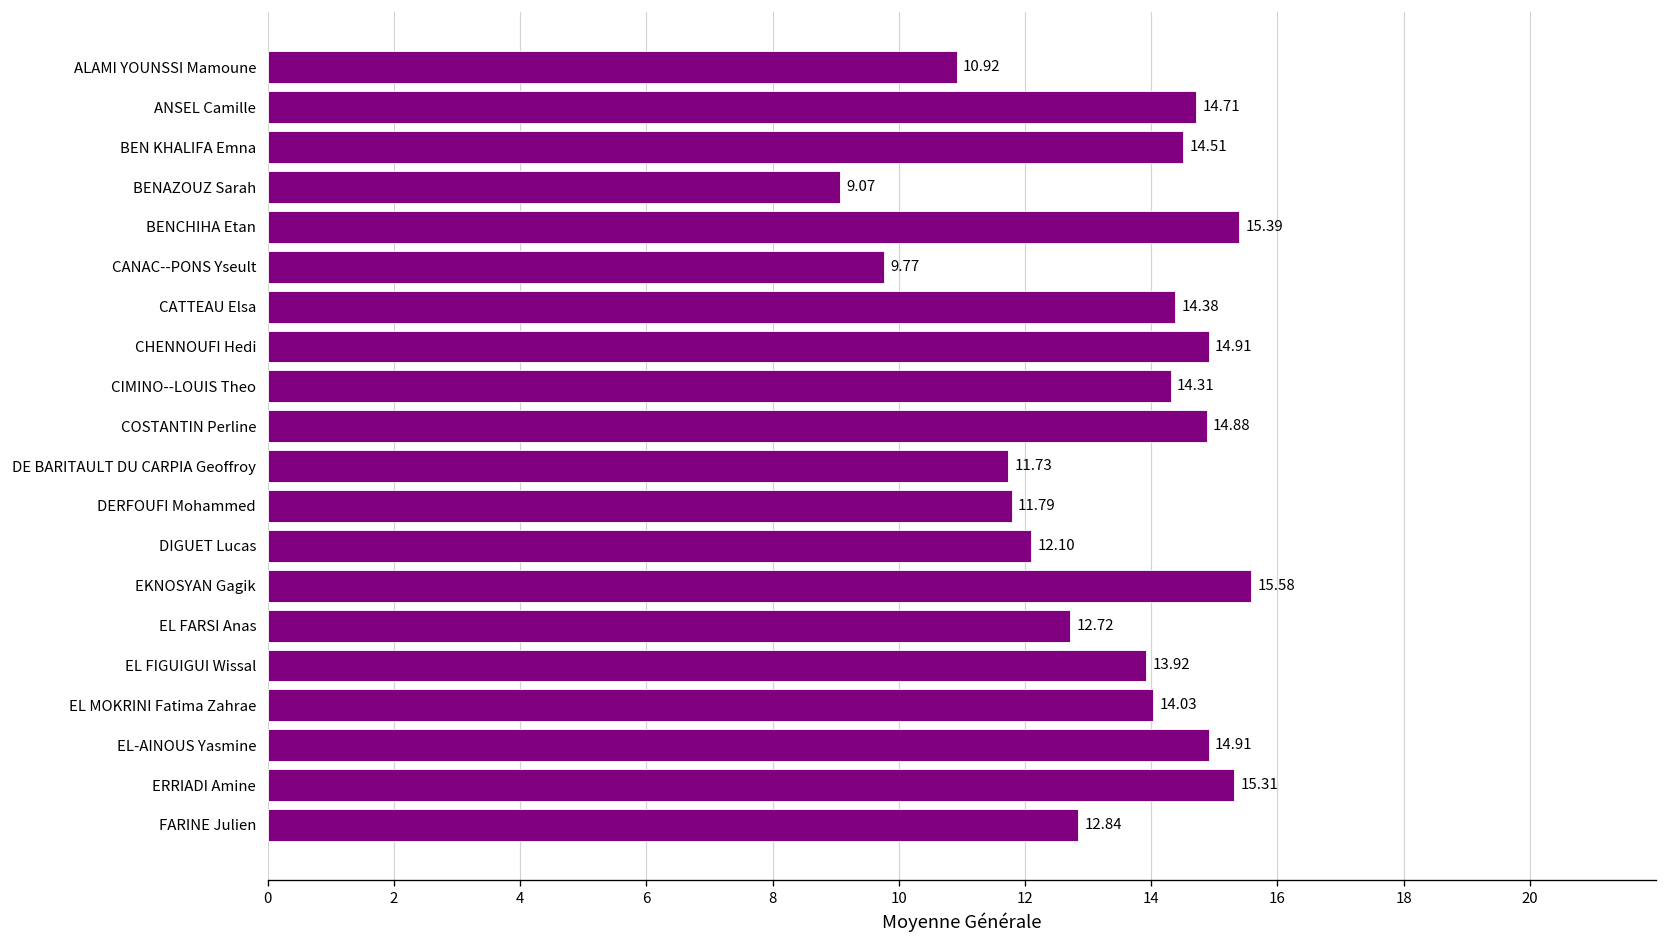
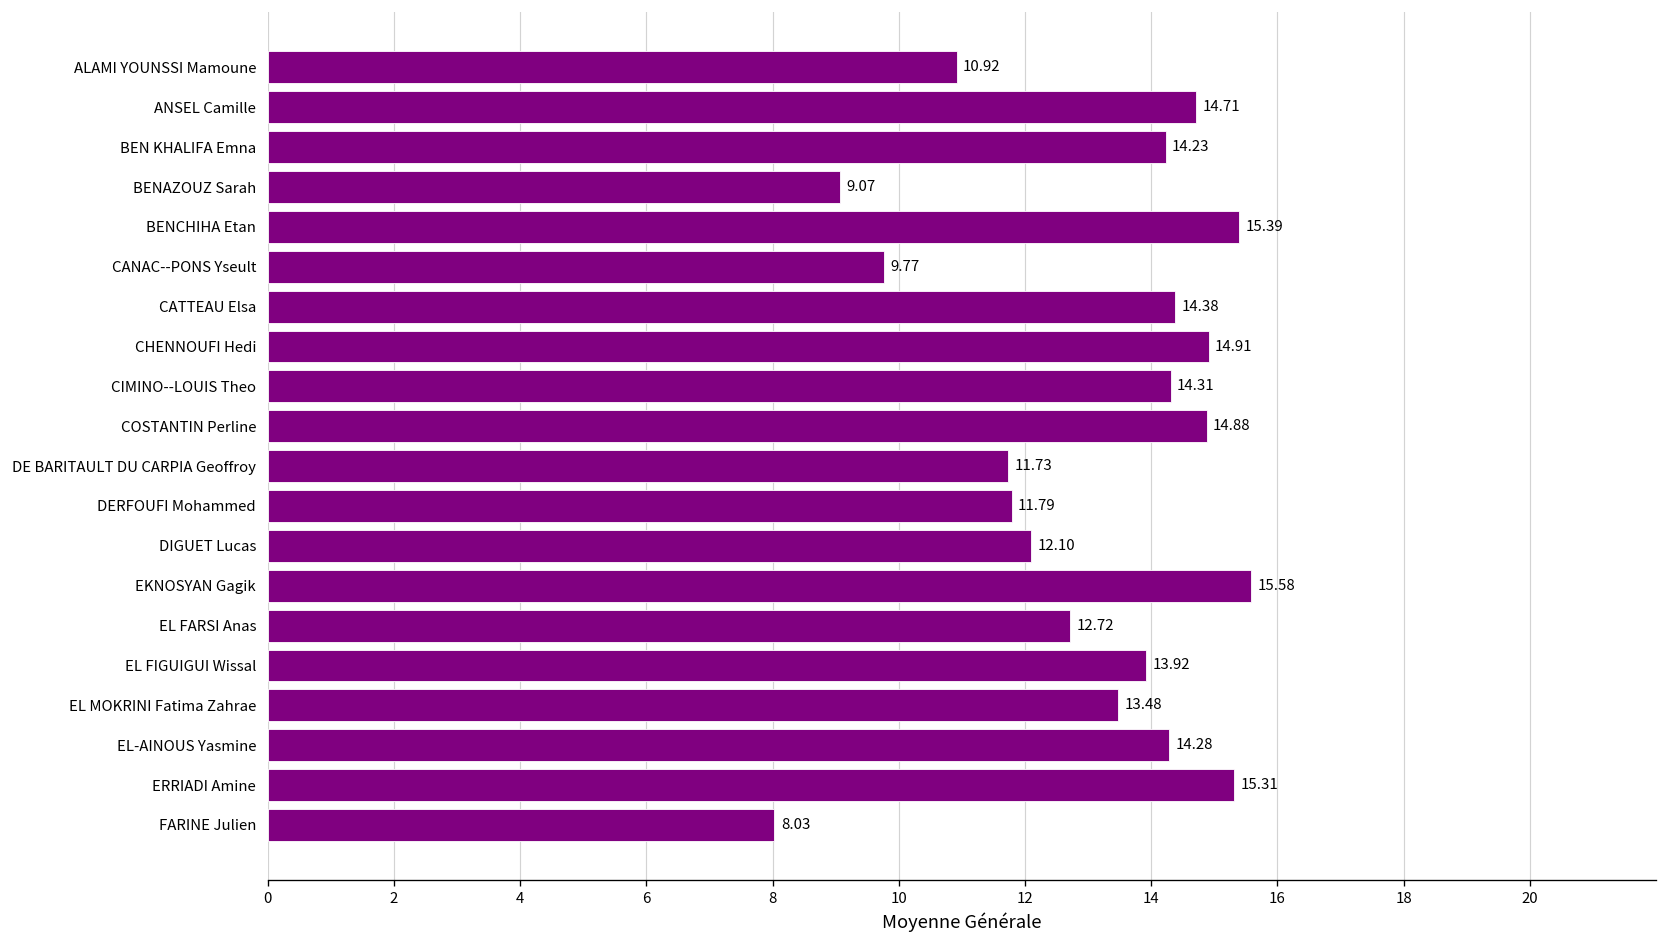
BEN KHALIFA Emna: 14.51 -> 14.23
EL MOKRINI Fatima Zahrae: 14.03 -> 13.48
EL-AINOUS Yasmine: 14.91 -> 14.28
FARINE Julien: 12.84 -> 8.03
